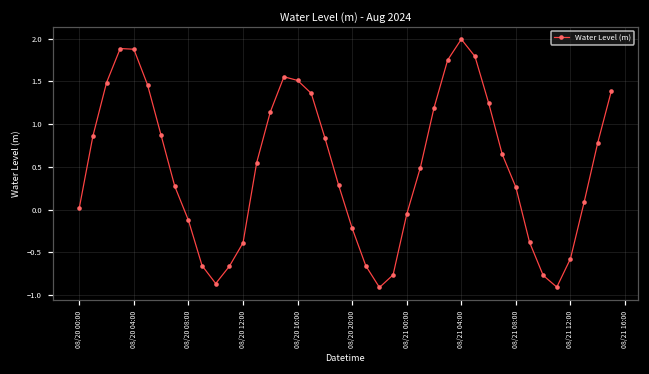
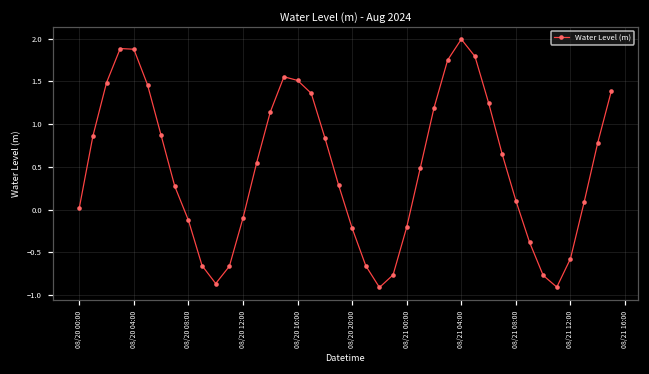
08/20 12:00: -0.4 -> -0.1
08/21 00:00: -0.1 -> -0.2
08/21 08:00: 0.3 -> 0.1
